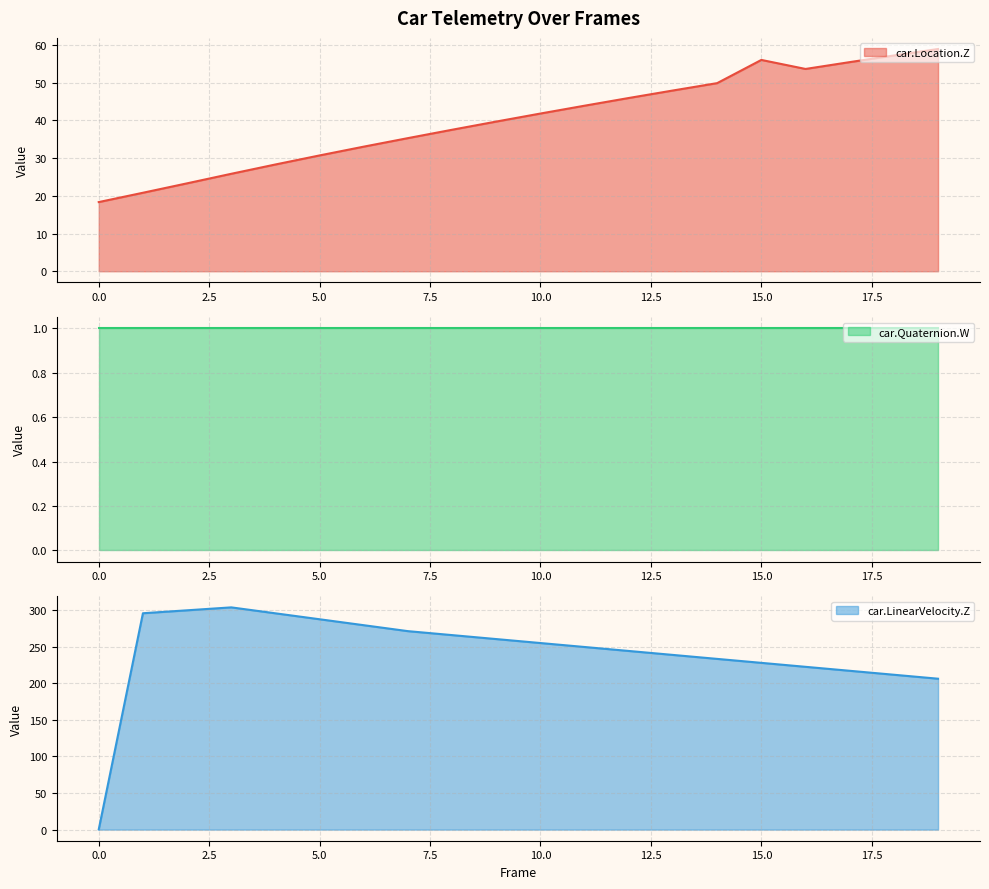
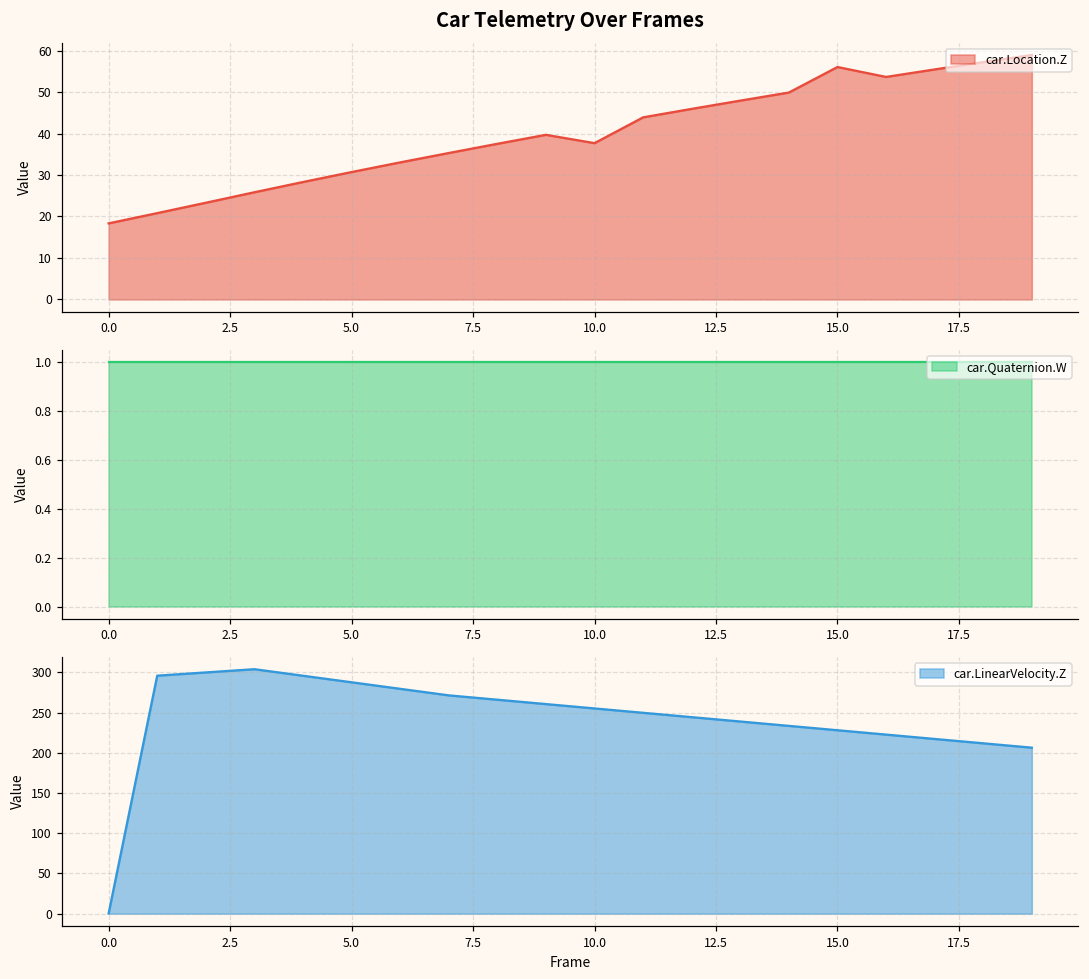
Car Telemetry Over Frames, 10.0: 42 -> 38
